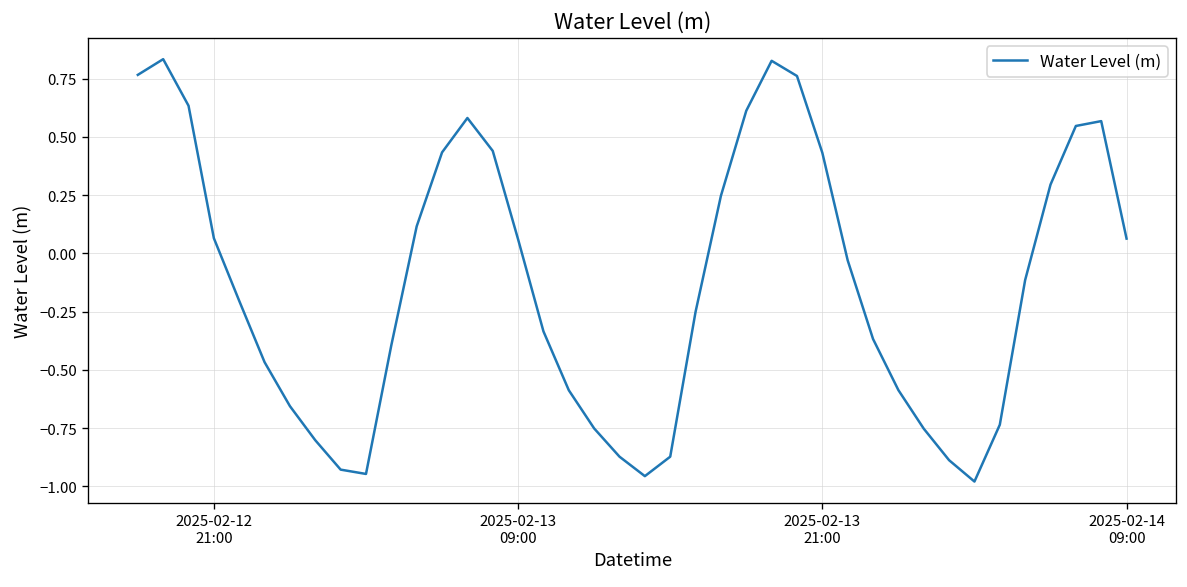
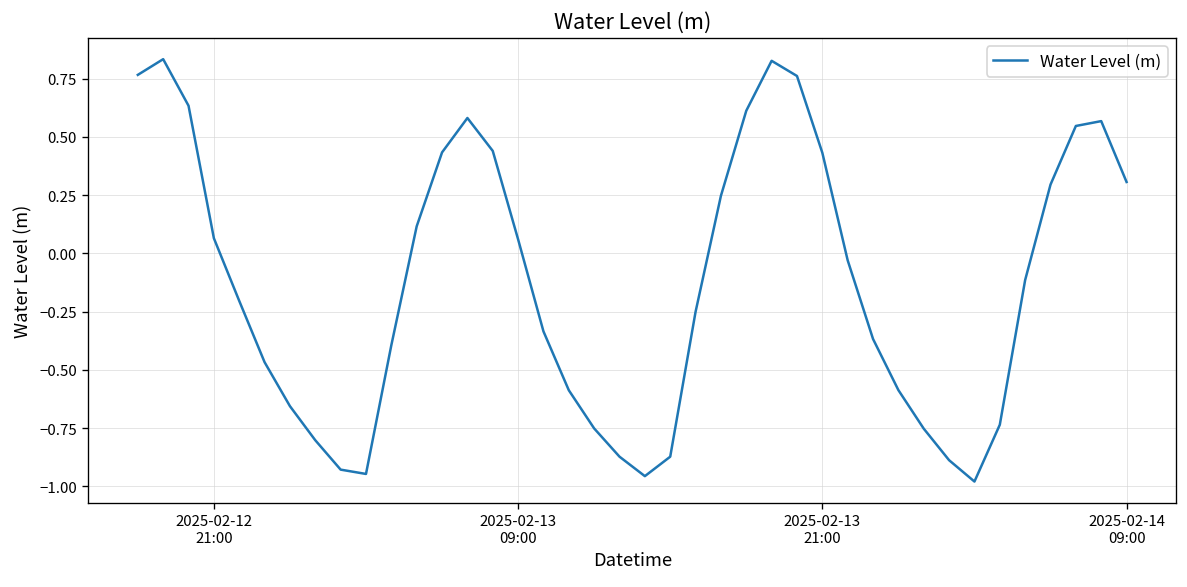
2025-02-14 09:00: 0.06 -> 0.31
